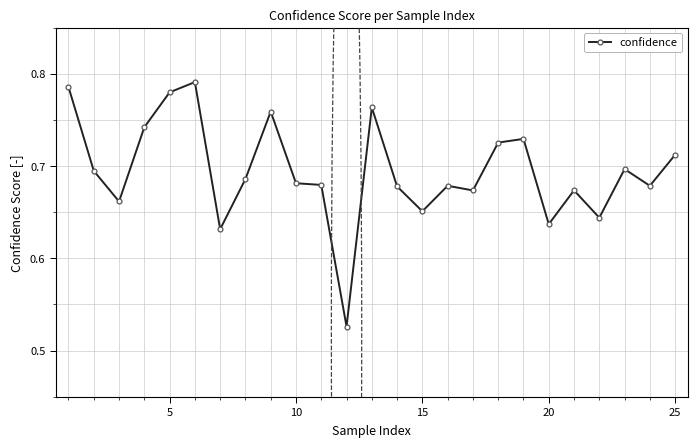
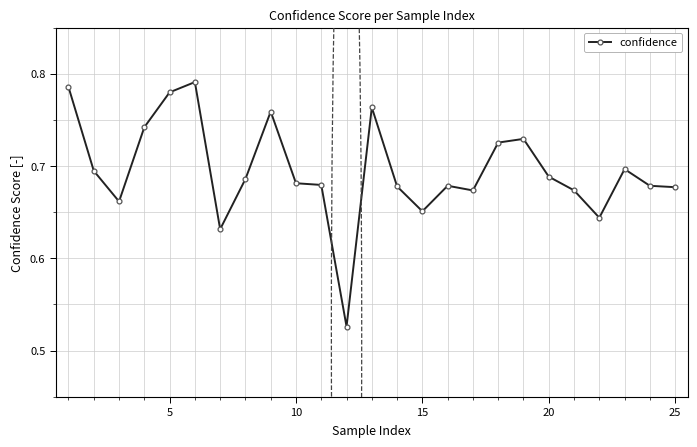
20: 0.64 -> 0.69
25: 0.71 -> 0.68
